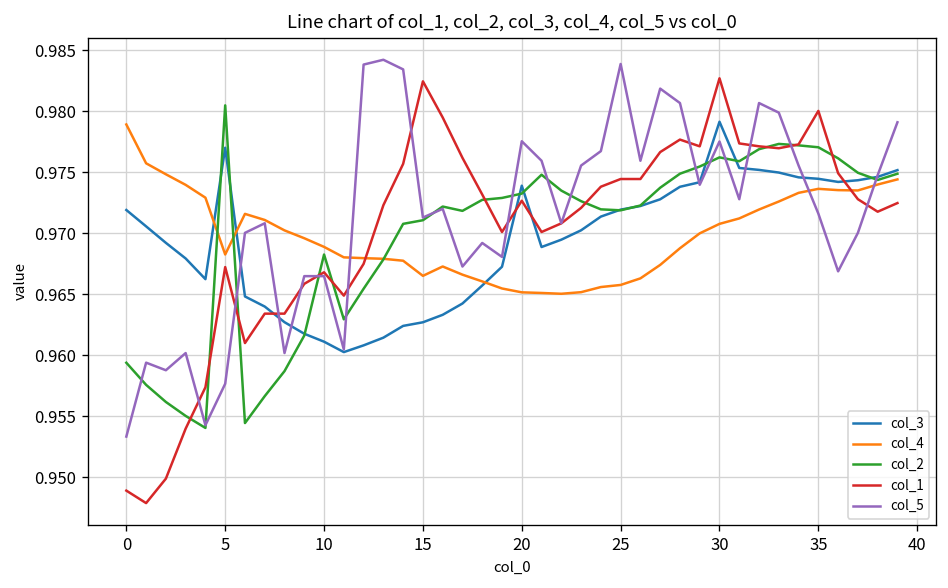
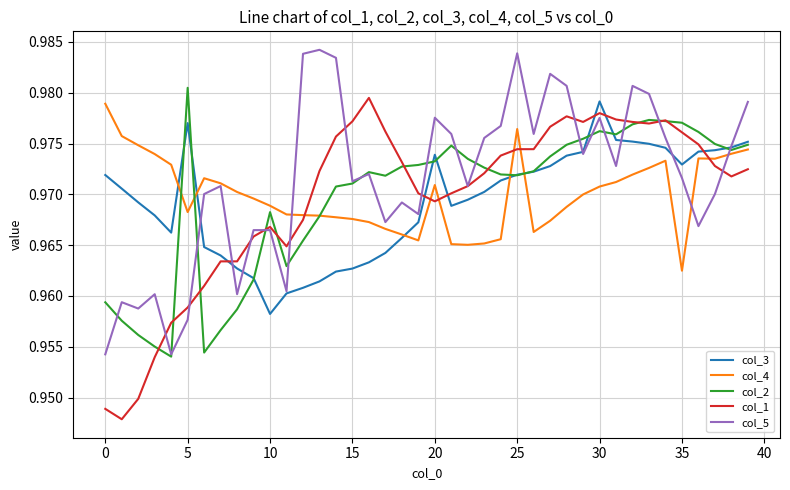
col_5, 0: 0.9533 -> 0.9543
col_1, 5: 0.9672 -> 0.9589
col_3, 10: 0.9611 -> 0.9582
col_4, 15: 0.9665 -> 0.9676
col_1, 15: 0.9825 -> 0.9772
col_4, 20: 0.9652 -> 0.9709
col_1, 20: 0.9727 -> 0.9693
col_4, 25: 0.9658 -> 0.9764
col_1, 30: 0.9827 -> 0.9780
col_3, 35: 0.9745 -> 0.9729
col_4, 35: 0.9736 -> 0.9625
col_1, 35: 0.9800 -> 0.9761
